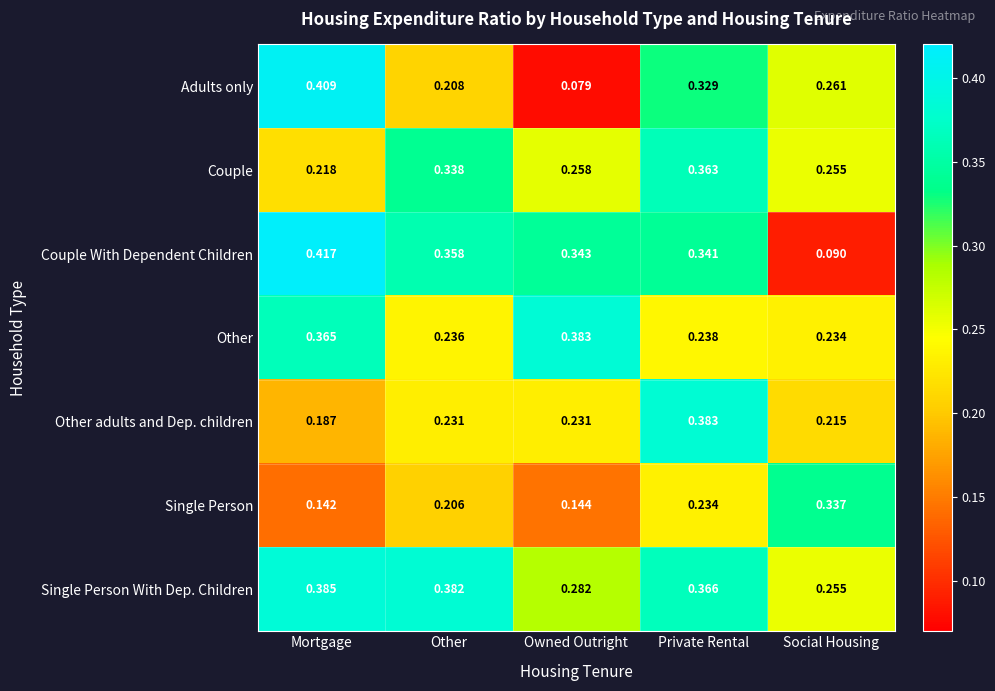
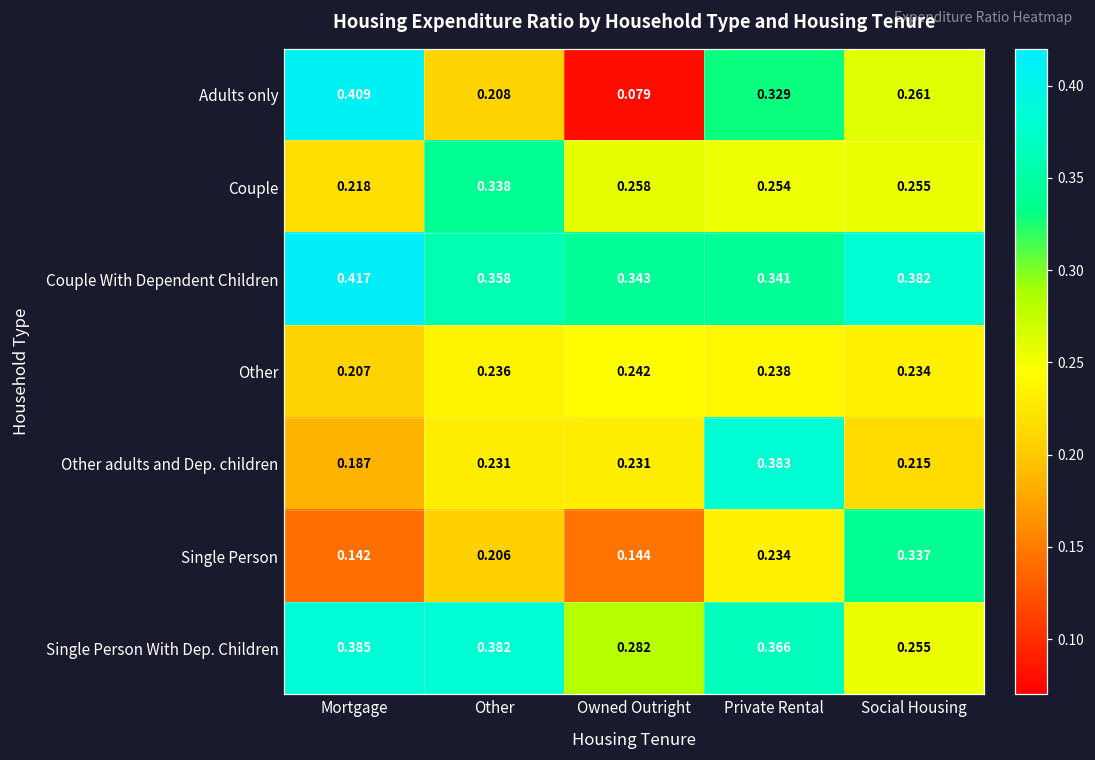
Couple, Private Rental: 0.363 -> 0.254
Couple With Dependent Children, Social Housing: 0.090 -> 0.382
Other, Mortgage: 0.365 -> 0.207
Other, Owned Outright: 0.383 -> 0.242
